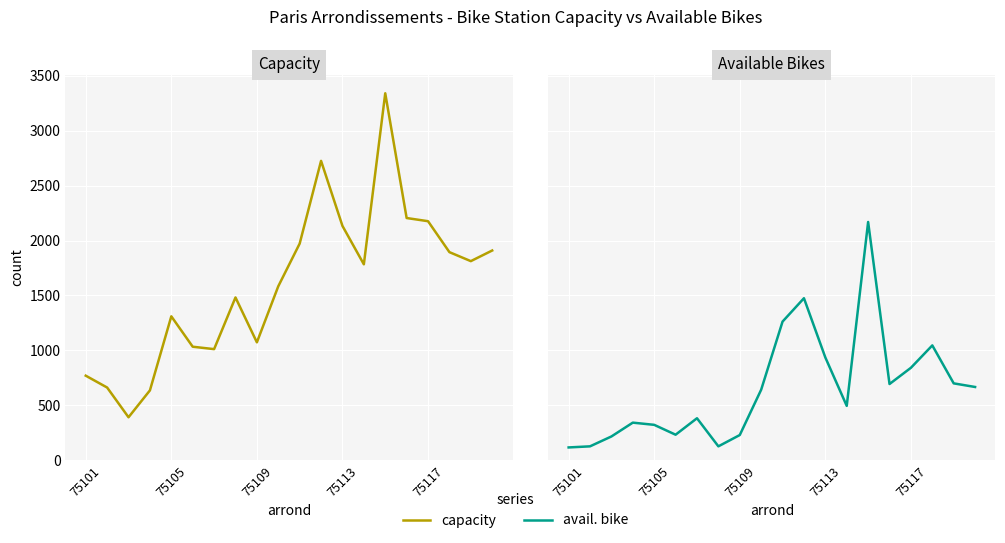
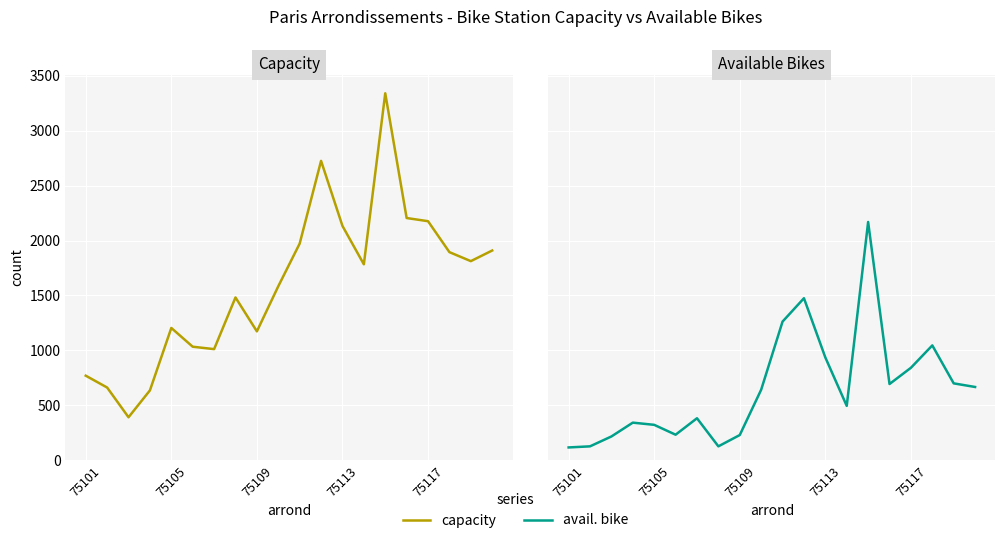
Capacity, 75105: 1310 -> 1200
Capacity, 75109: 1070 -> 1170
